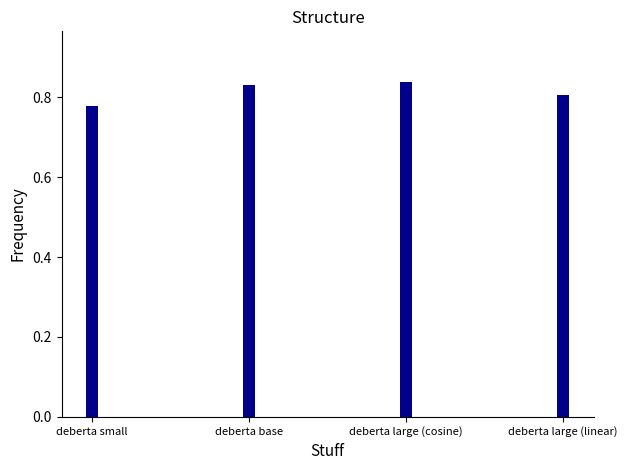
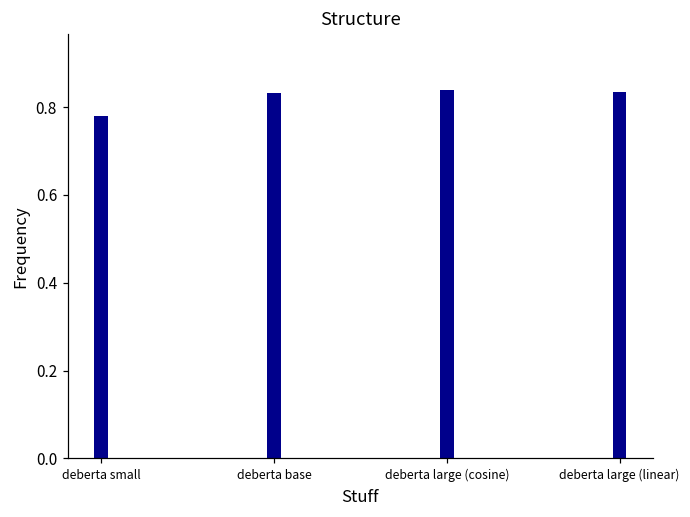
deberta large (linear): 0.81 -> 0.84
